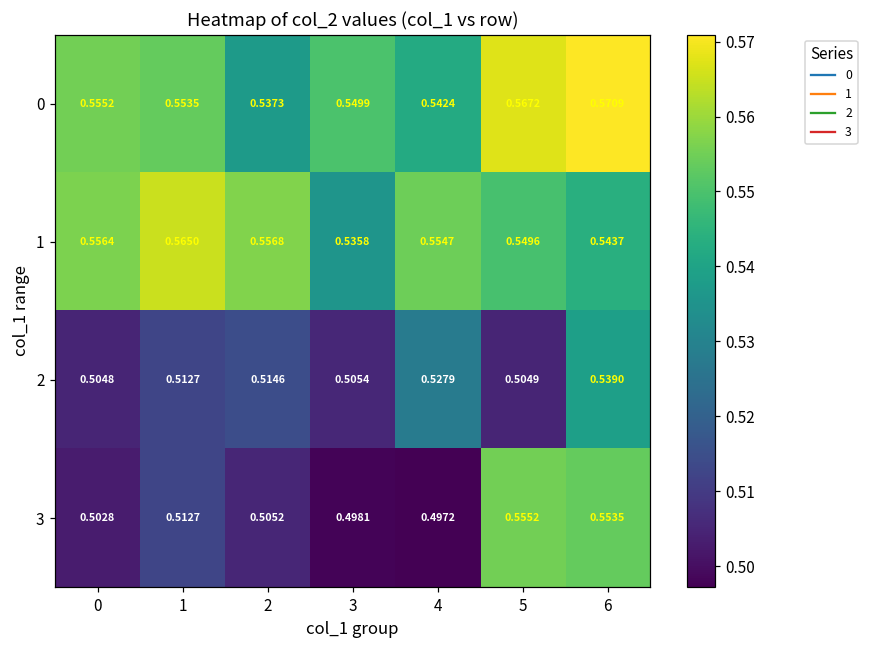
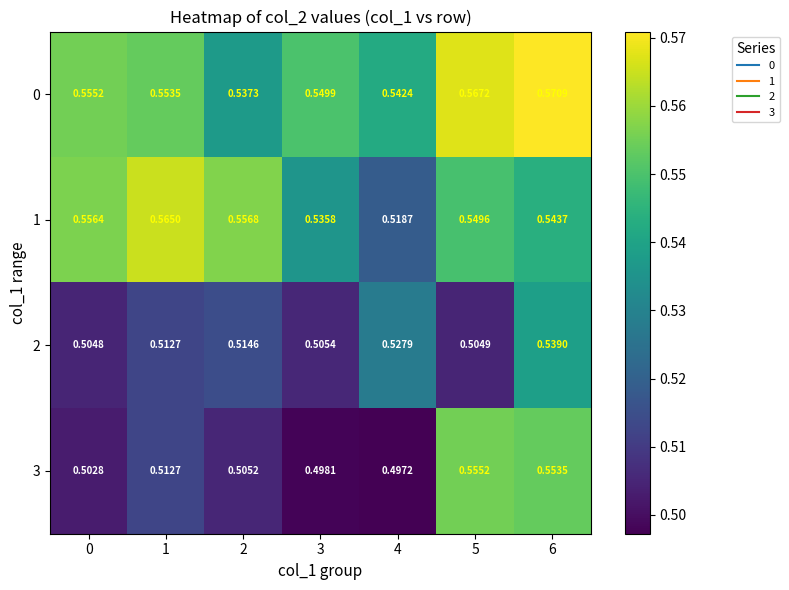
1, 4: 0.5547 -> 0.5187
